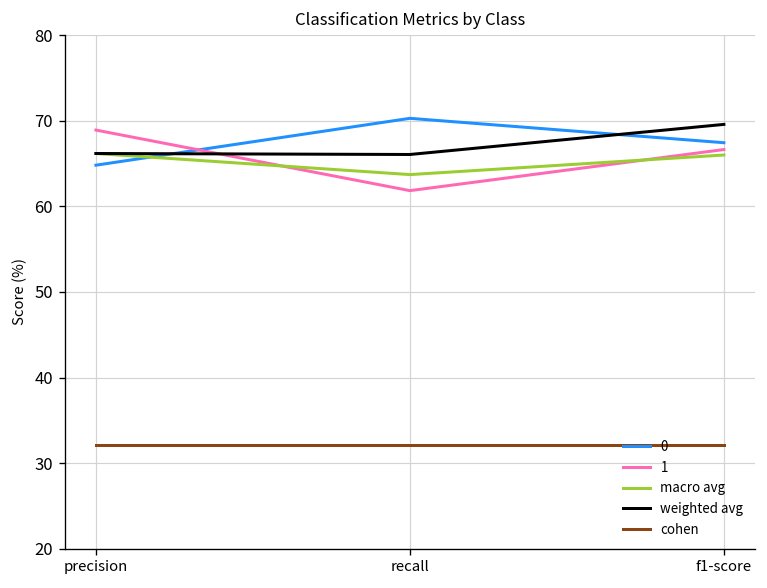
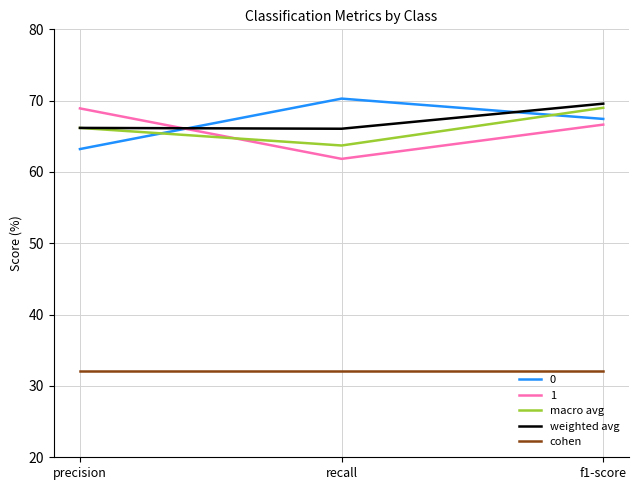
0, precision: 65 -> 63
macro avg, f1-score: 66 -> 69
